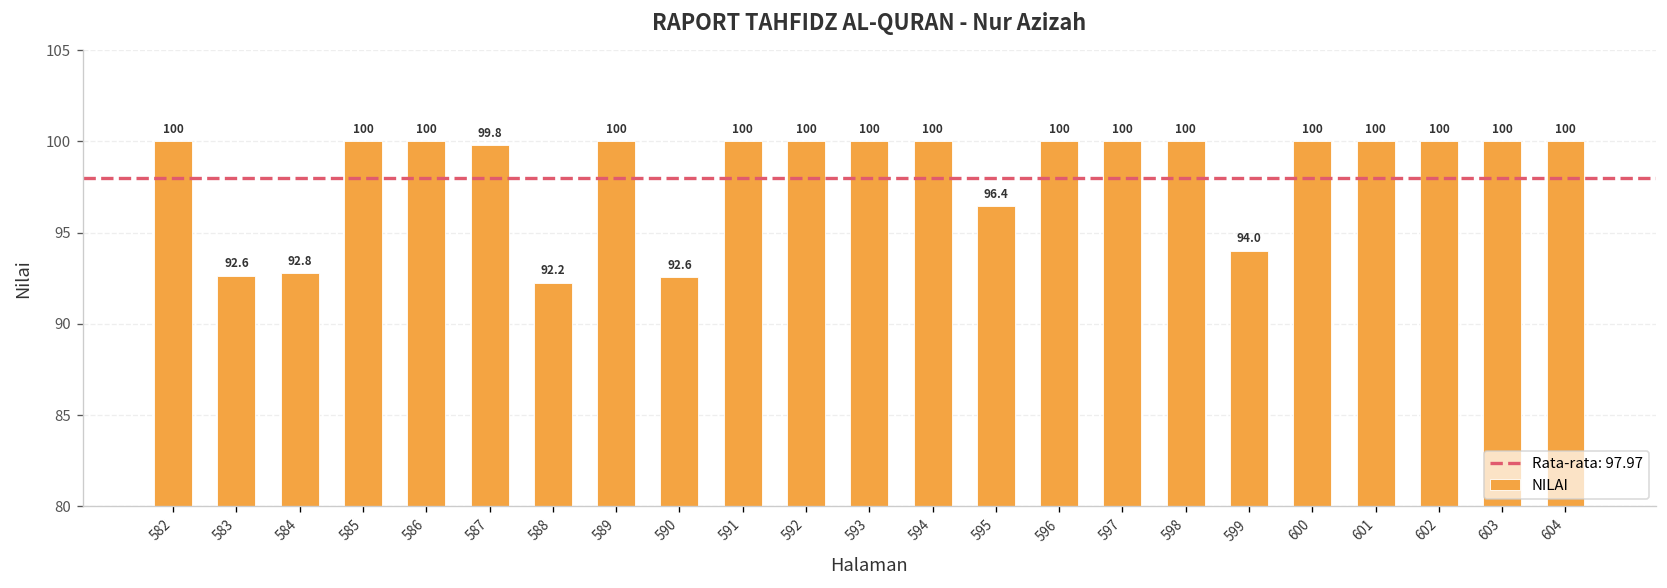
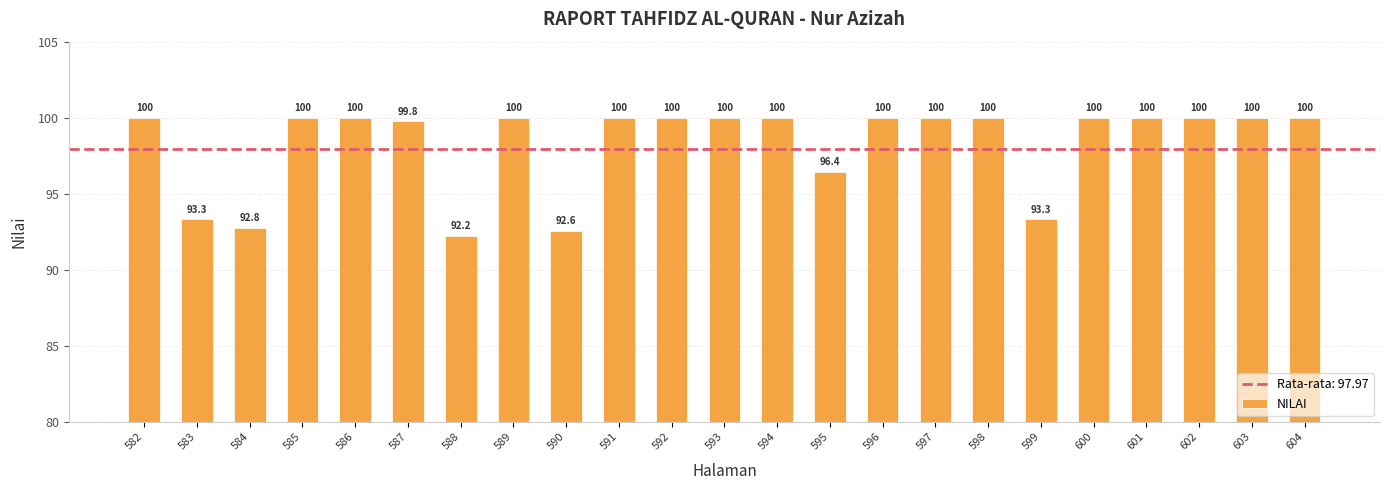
583: 92.6 -> 93.3
599: 94.0 -> 93.3
